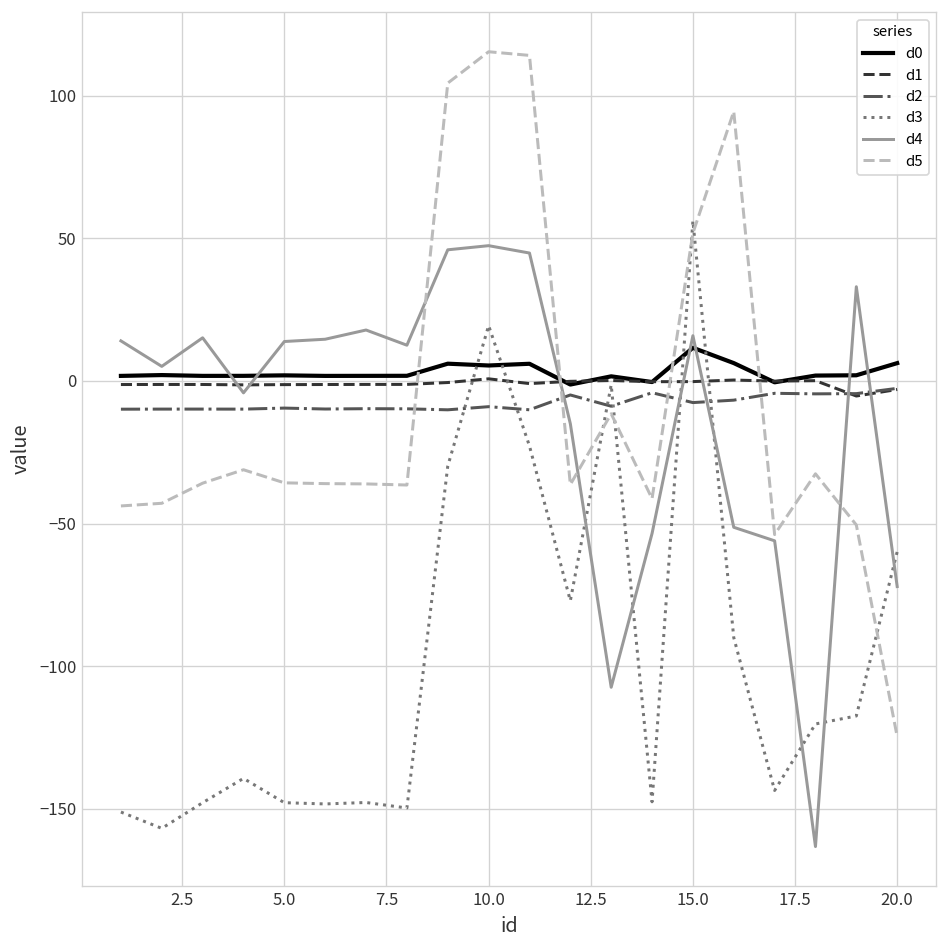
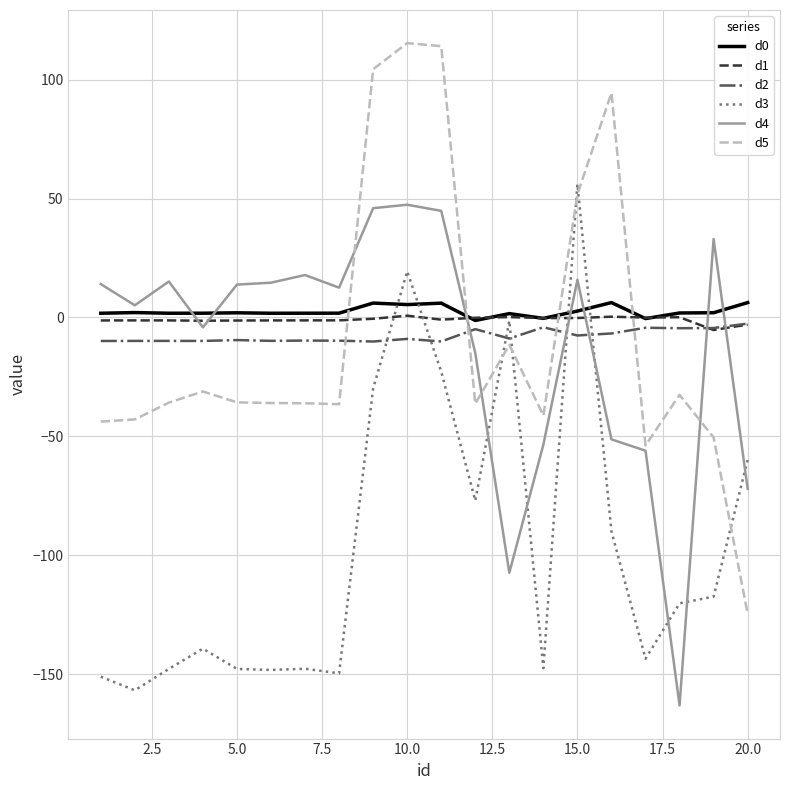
d0, 15.0: 12 -> 3
